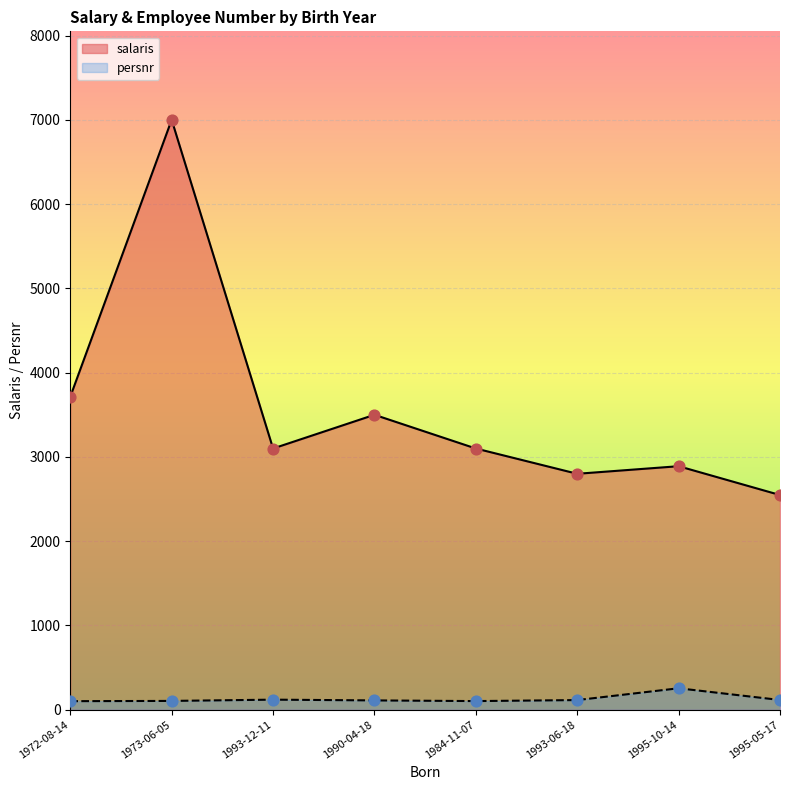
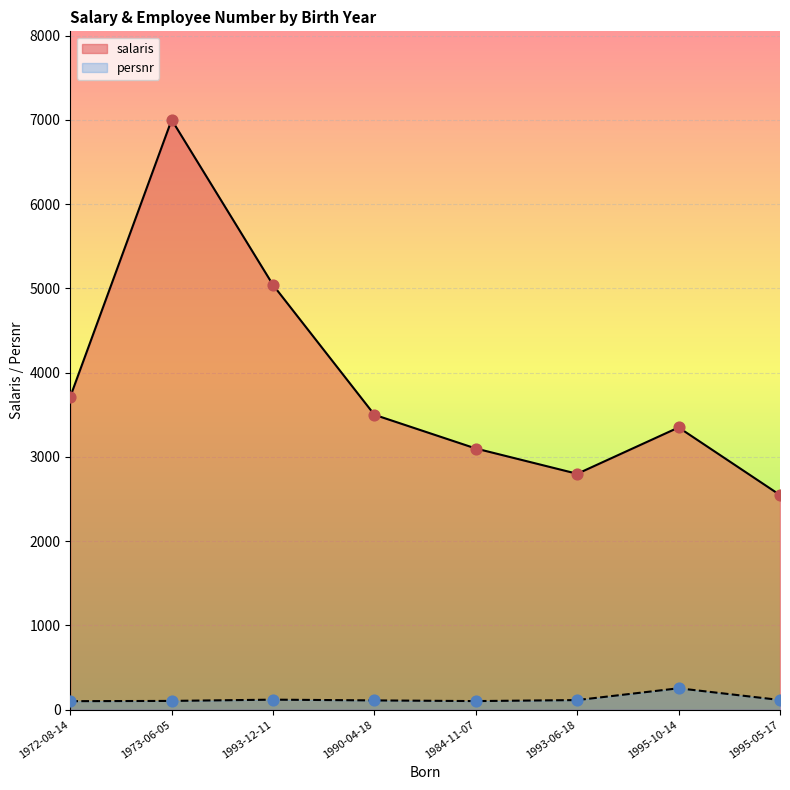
salaris, 1993-12-11: 3100 -> 5000
salaris, 1995-10-14: 2900 -> 3400
